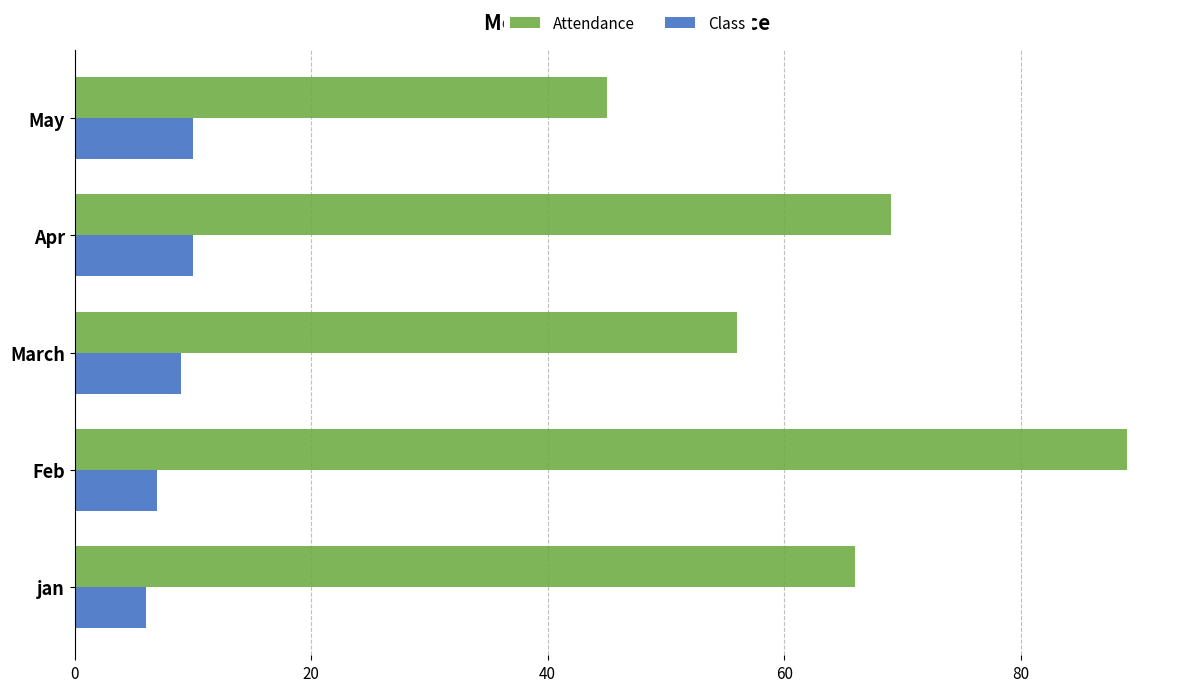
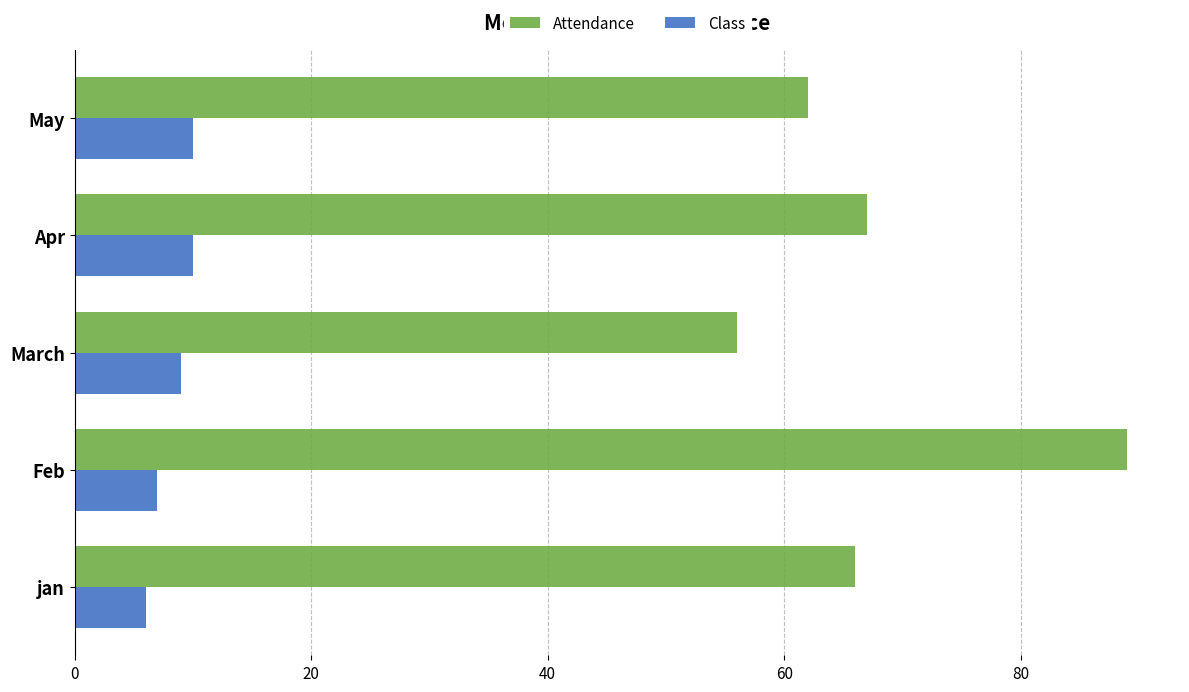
Attendance, May: 45 -> 62
Attendance, Apr: 69 -> 67
